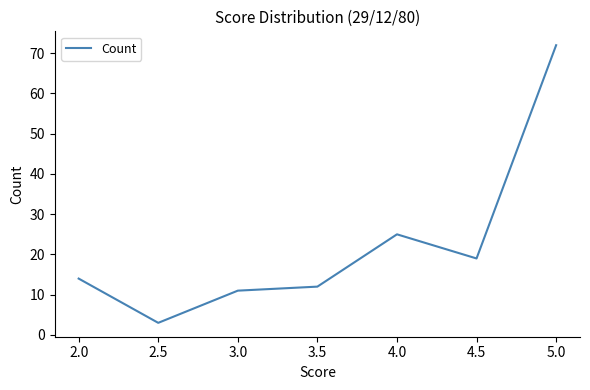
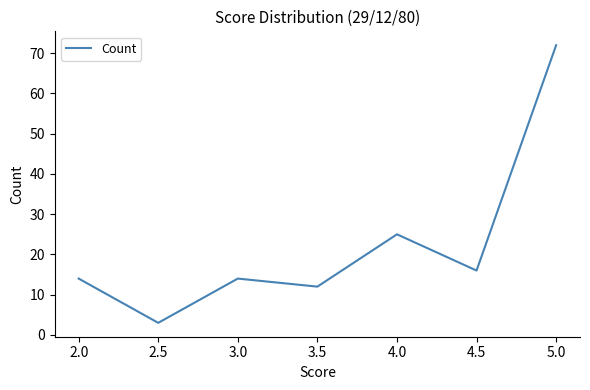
3.0: 11 -> 14
4.5: 19 -> 16
